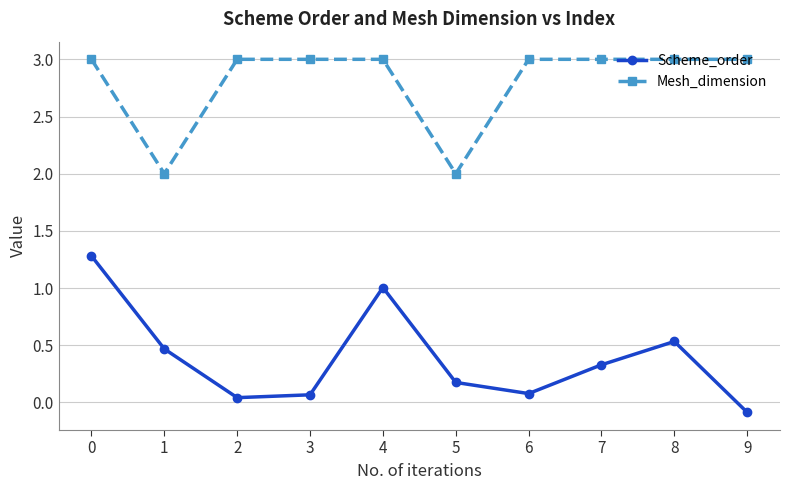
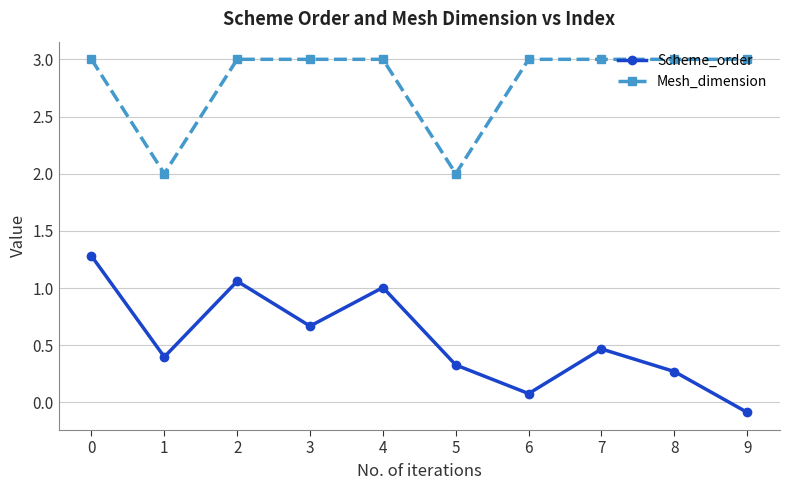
Scheme_order, 1: 0.47 -> 0.40
Scheme_order, 2: 0.04 -> 1.06
Scheme_order, 3: 0.07 -> 0.67
Scheme_order, 5: 0.18 -> 0.33
Scheme_order, 7: 0.33 -> 0.47
Scheme_order, 8: 0.53 -> 0.27
